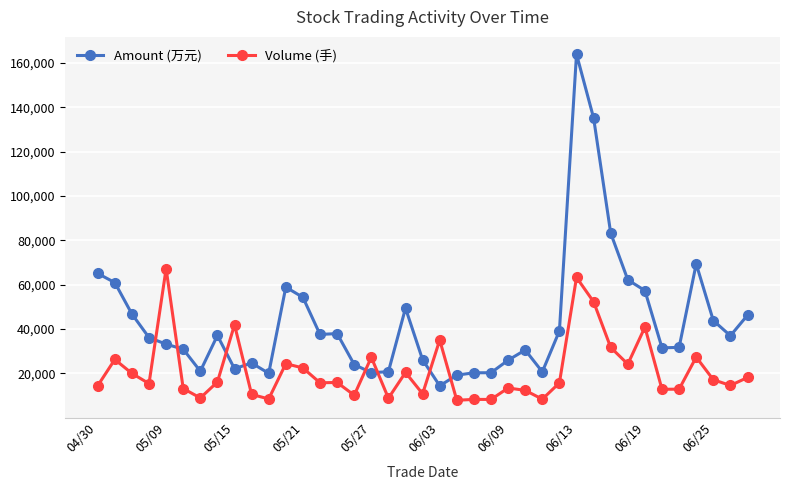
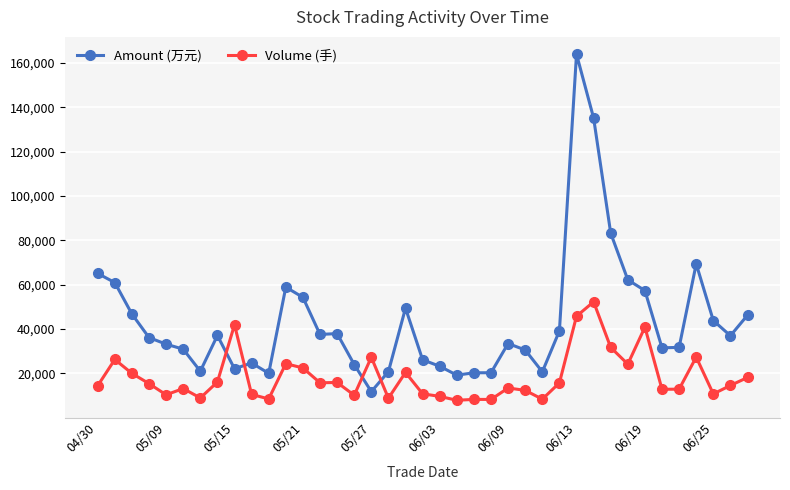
Volume (手), 05/09: 67,000 -> 10,000
Amount (万元), 05/27: 20,000 -> 12,000
Amount (万元), 06/03: 14,000 -> 23,000
Volume (手), 06/03: 35,000 -> 10,000
Amount (万元), 06/09: 26,000 -> 34,000
Volume (手), 06/13: 63,000 -> 46,000
Volume (手), 06/25: 17,000 -> 11,000
